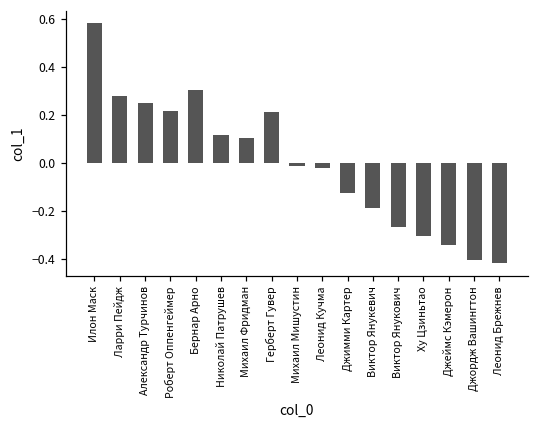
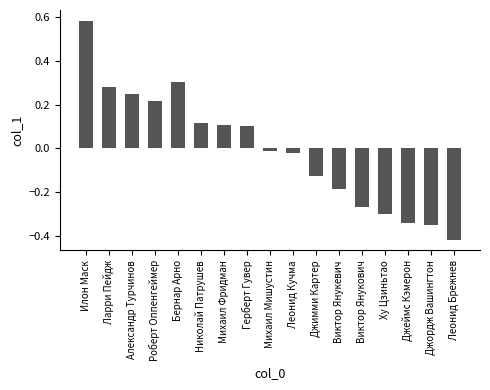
Герберт Гувер: 0.21 -> 0.10
Джордж Вашингтон: -0.40 -> -0.35
